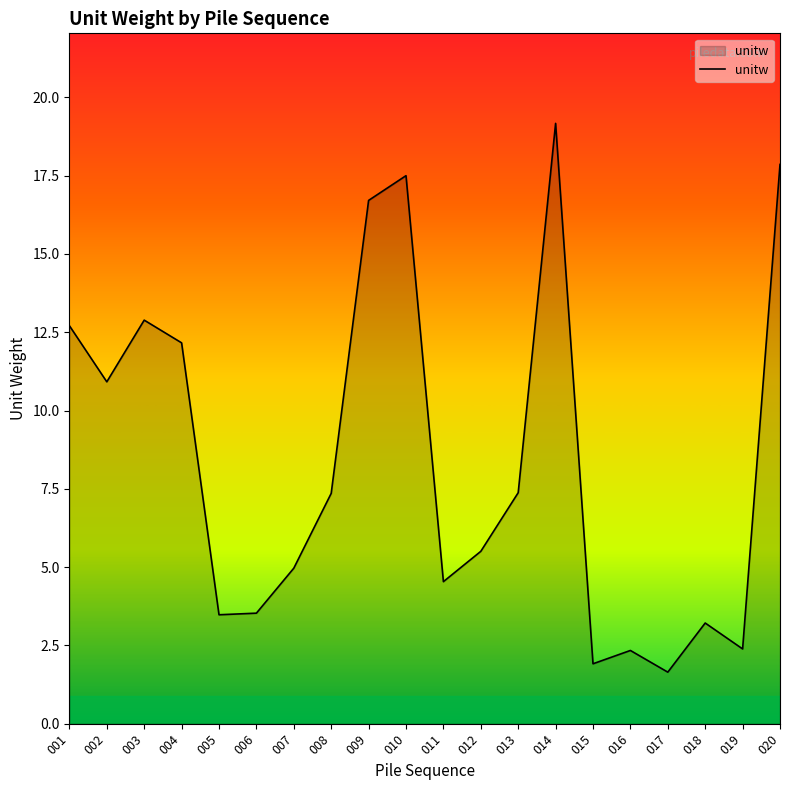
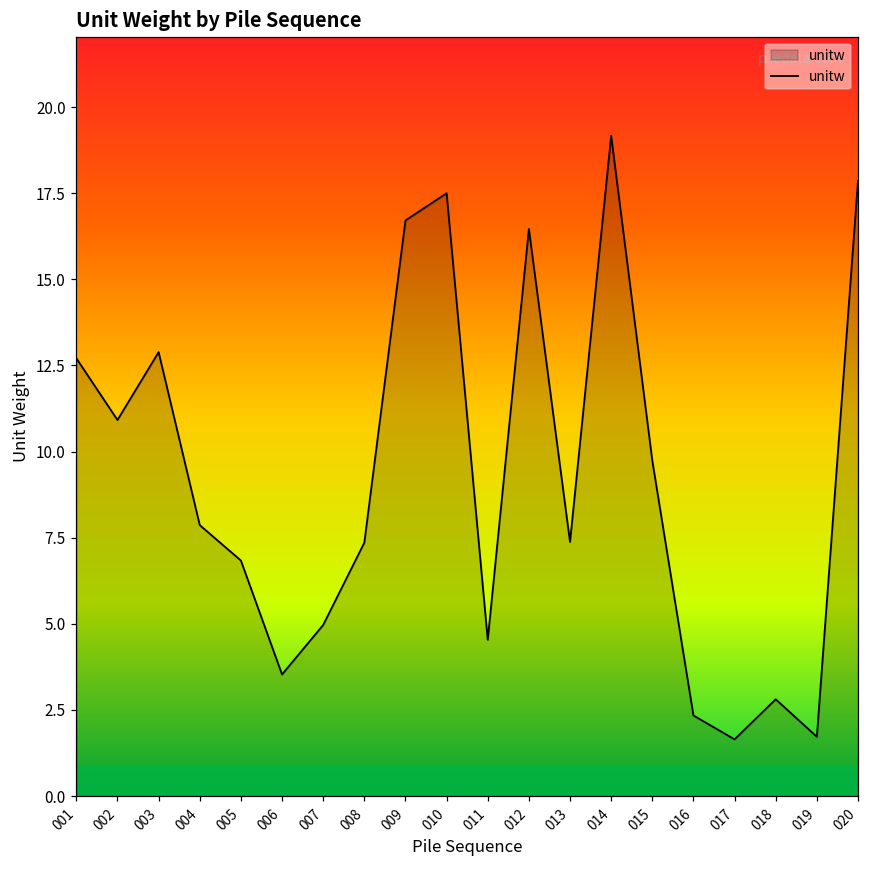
004: 12.2 -> 7.9
005: 3.5 -> 6.8
012: 5.5 -> 16.5
015: 1.9 -> 9.7
018: 3.2 -> 2.8
019: 2.4 -> 1.7
